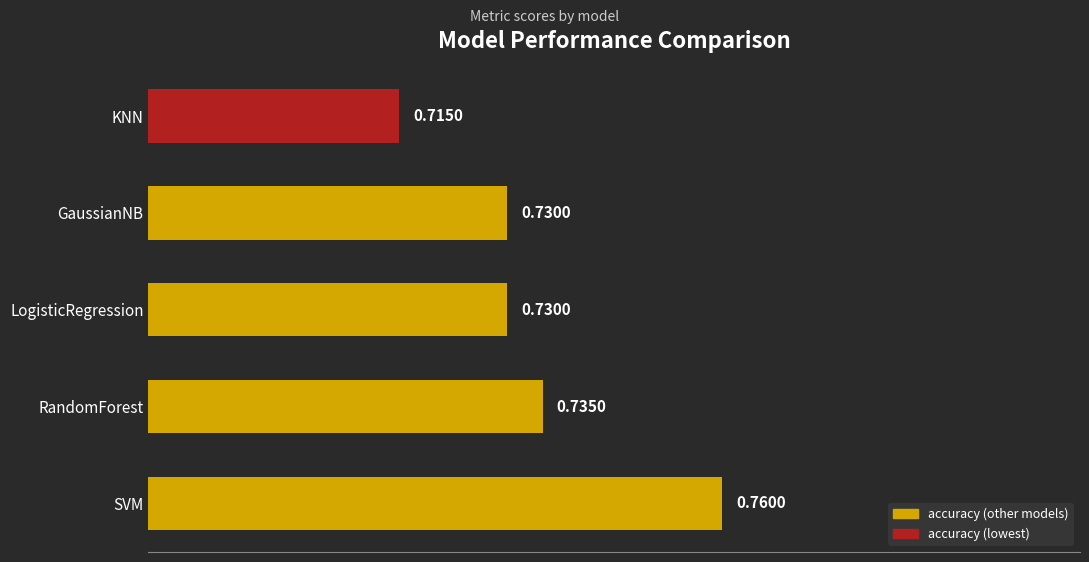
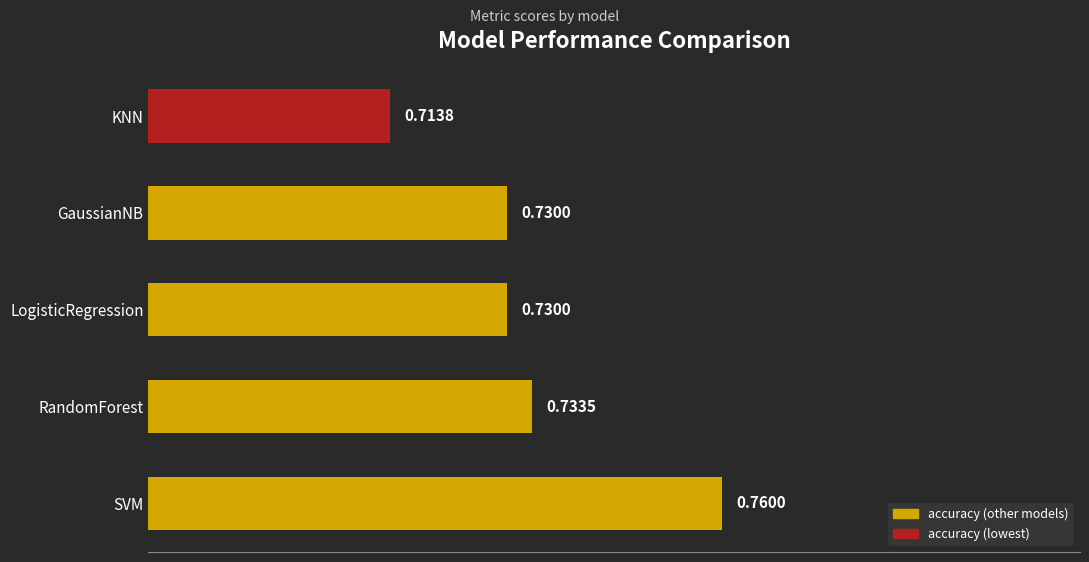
KNN: 0.7150 -> 0.7138
RandomForest: 0.7350 -> 0.7335
